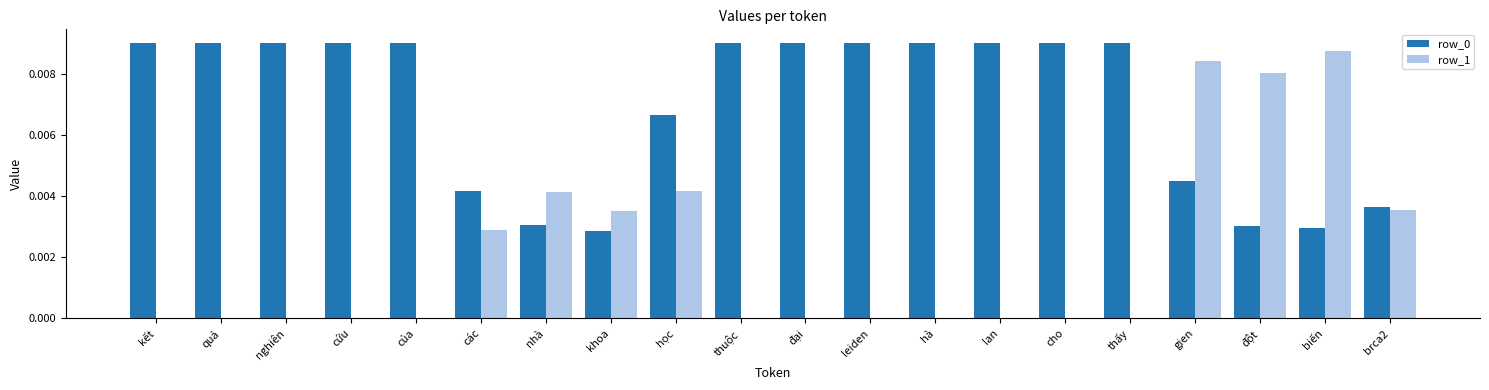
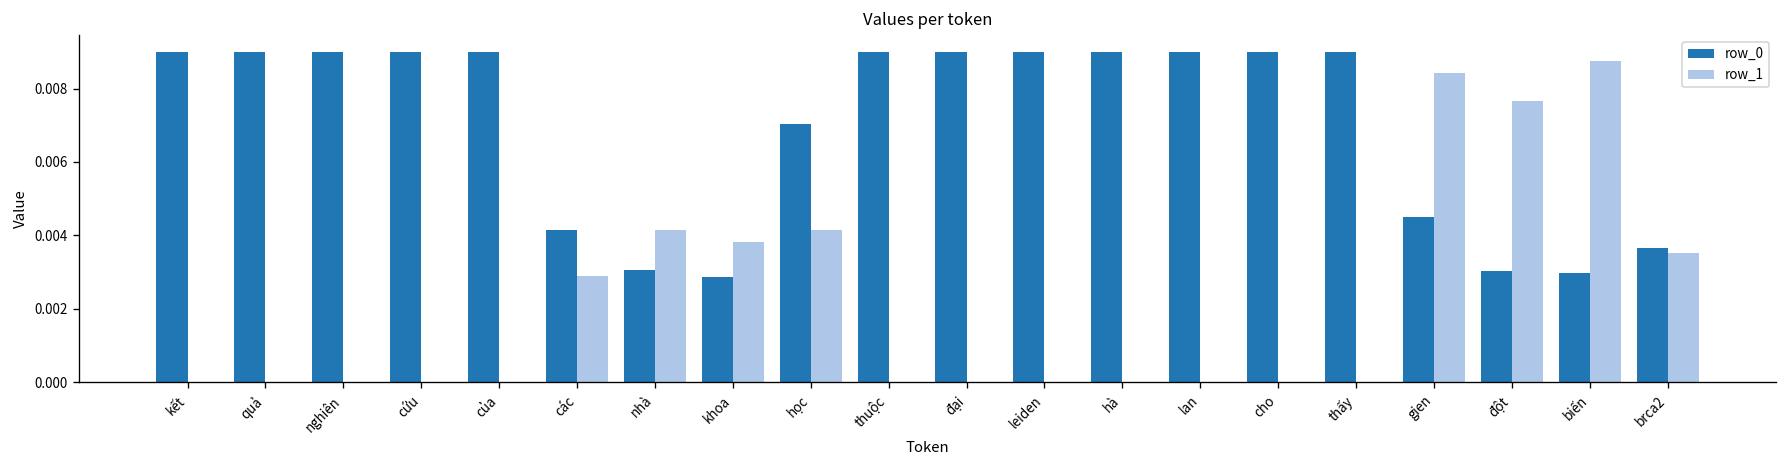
row_1, khoa: 0.0035 -> 0.0038
row_0, học: 0.0066 -> 0.0070
row_1, đột: 0.0080 -> 0.0077
